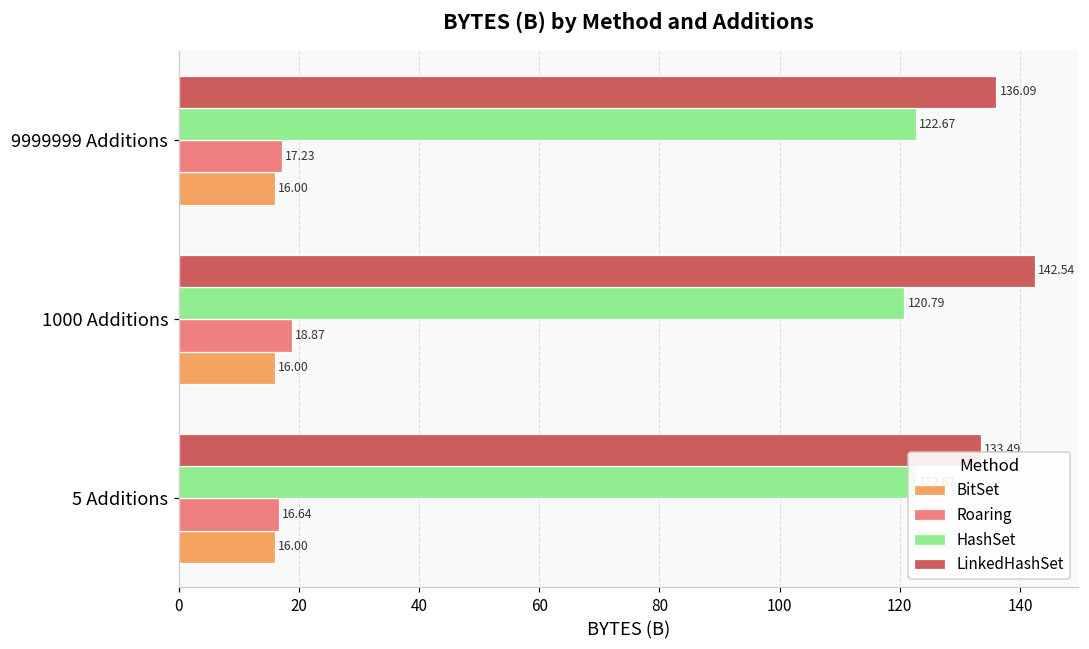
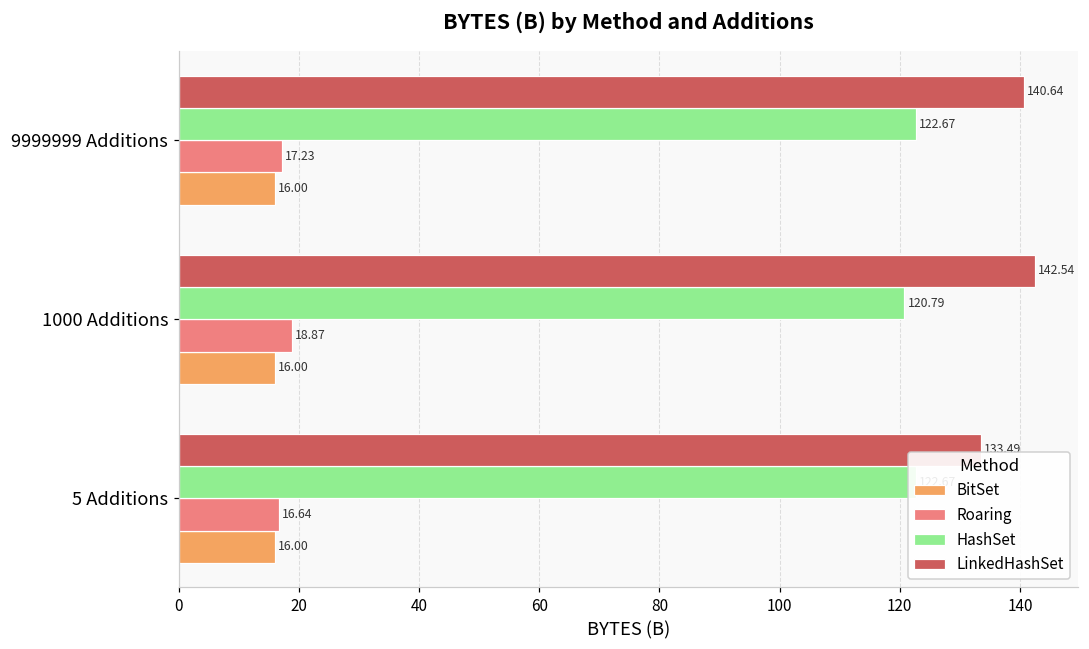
LinkedHashSet, 9999999 Additions: 136.09 -> 140.64
